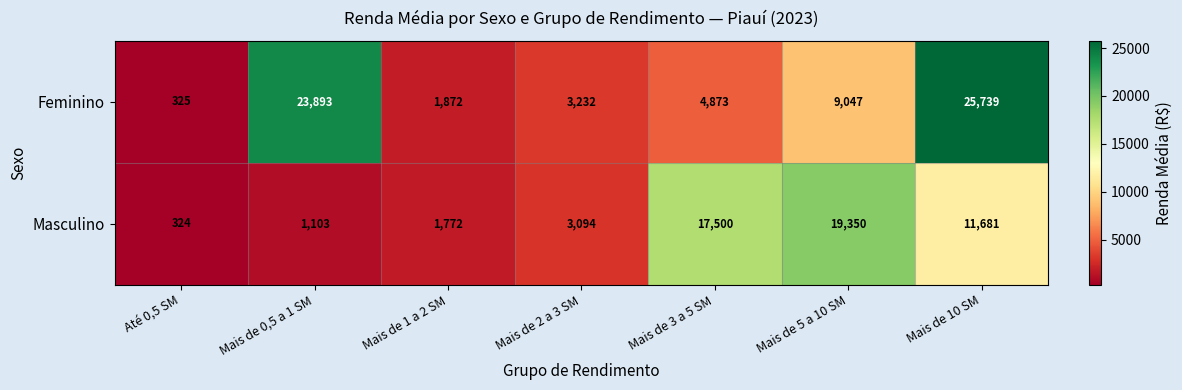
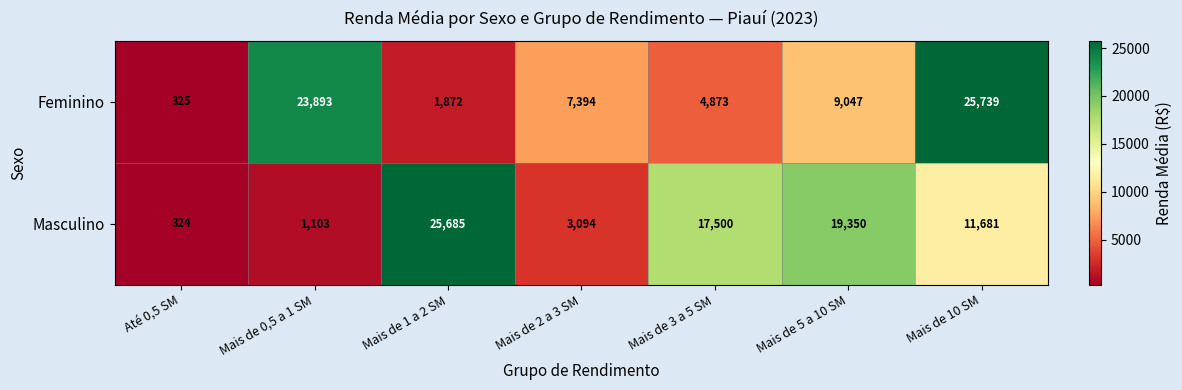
Feminino, Mais de 2 a 3 SM: 3,232 -> 7,394
Masculino, Mais de 1 a 2 SM: 1,772 -> 25,685
